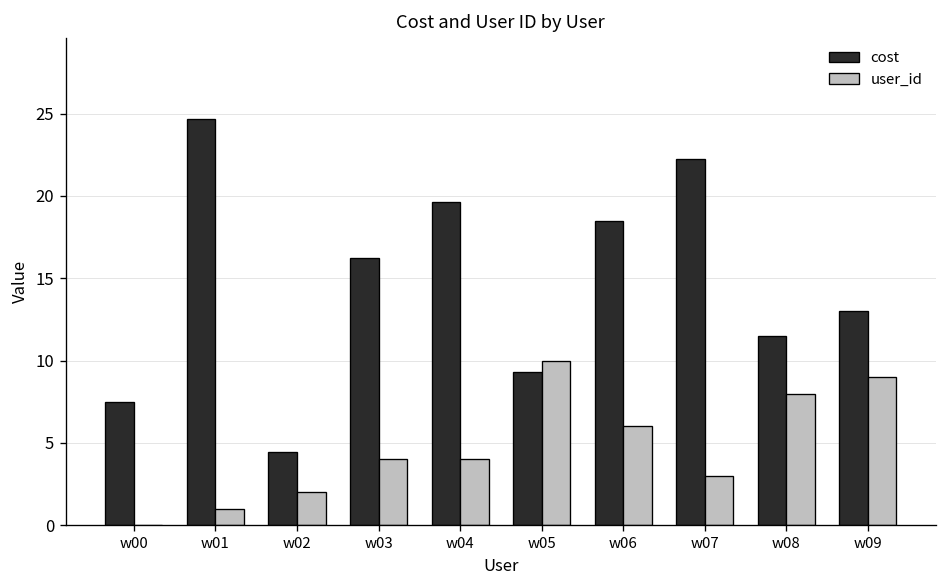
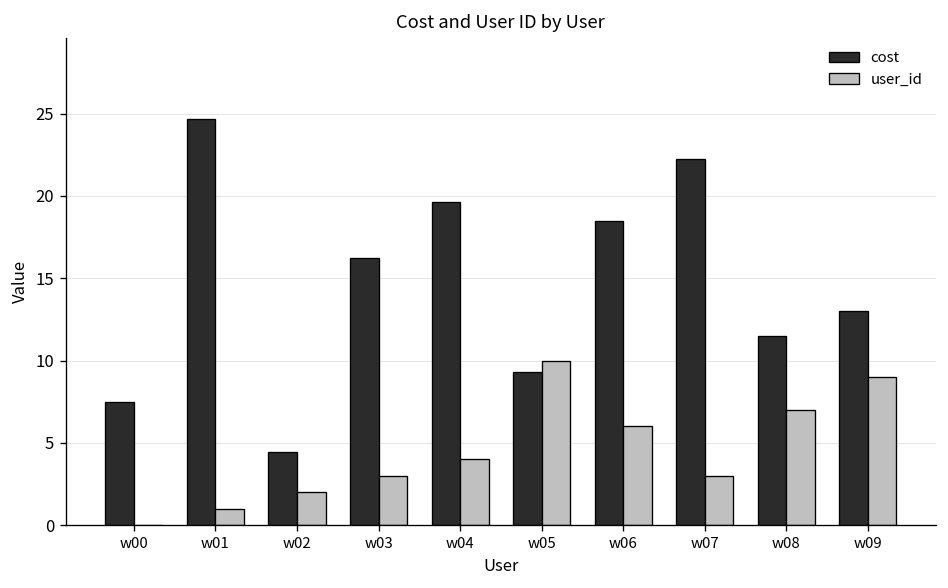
user_id, w03: 4 -> 3
user_id, w08: 8 -> 7
